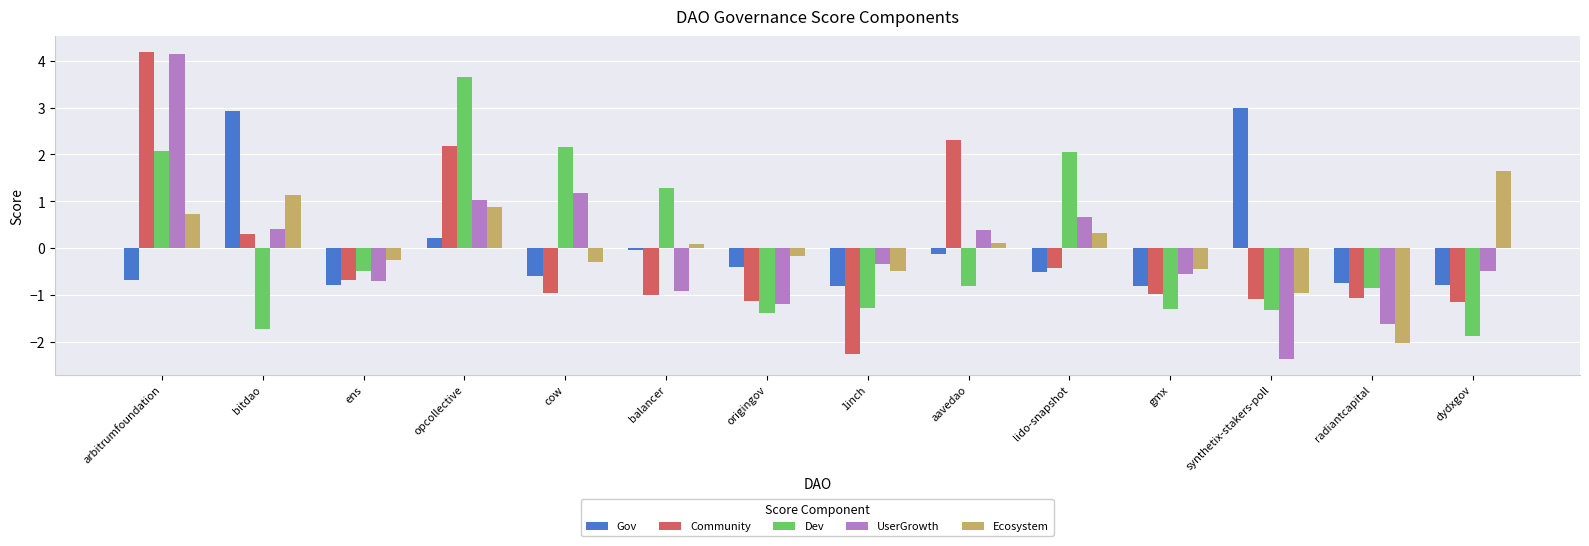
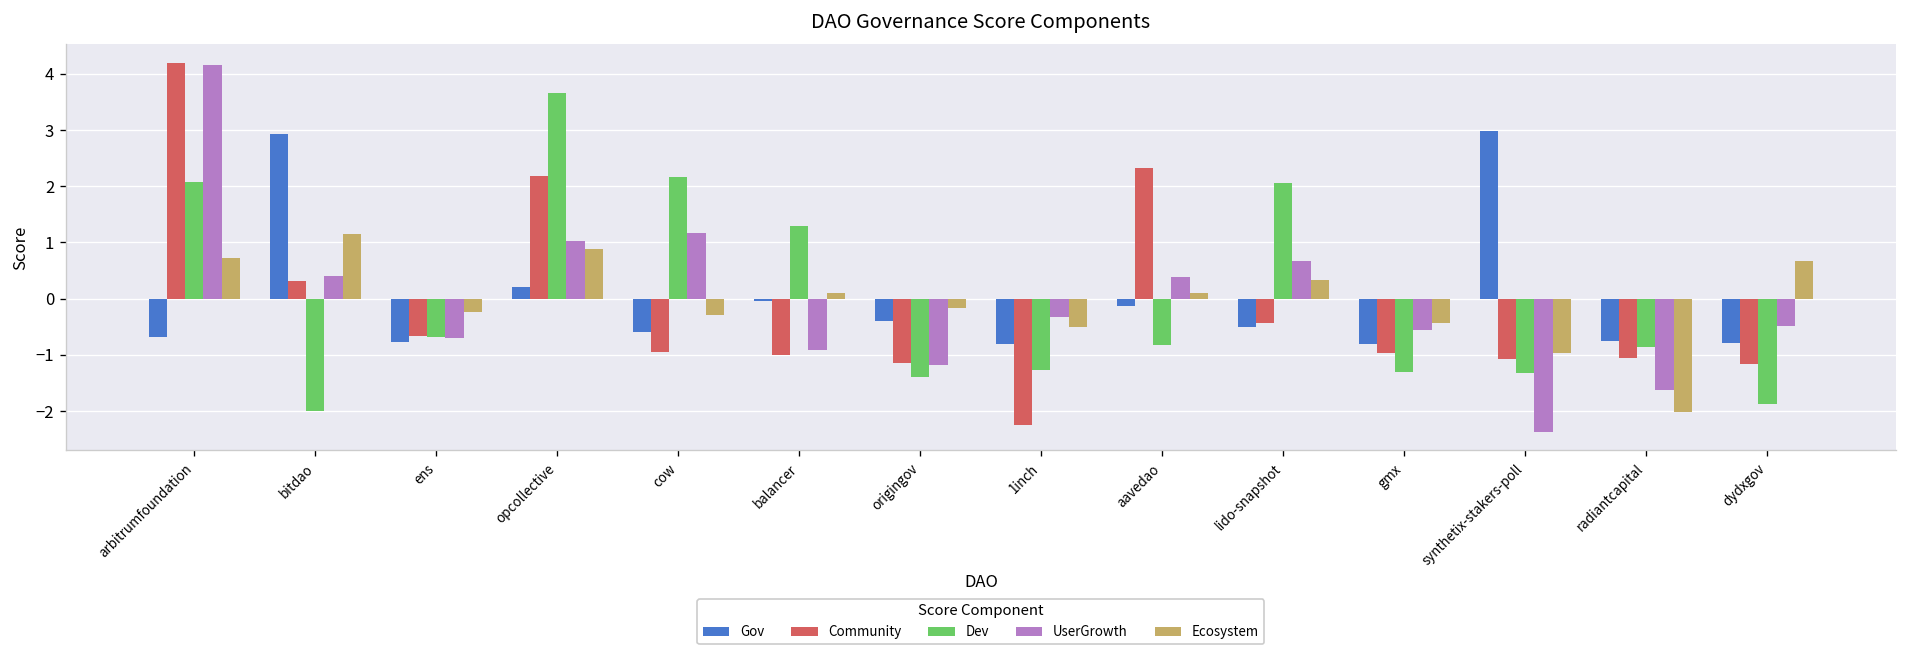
Dev, bitdao: -1.7 -> -2.0
Dev, ens: -0.5 -> -0.7
Ecosystem, dydxgov: 1.7 -> 0.7
